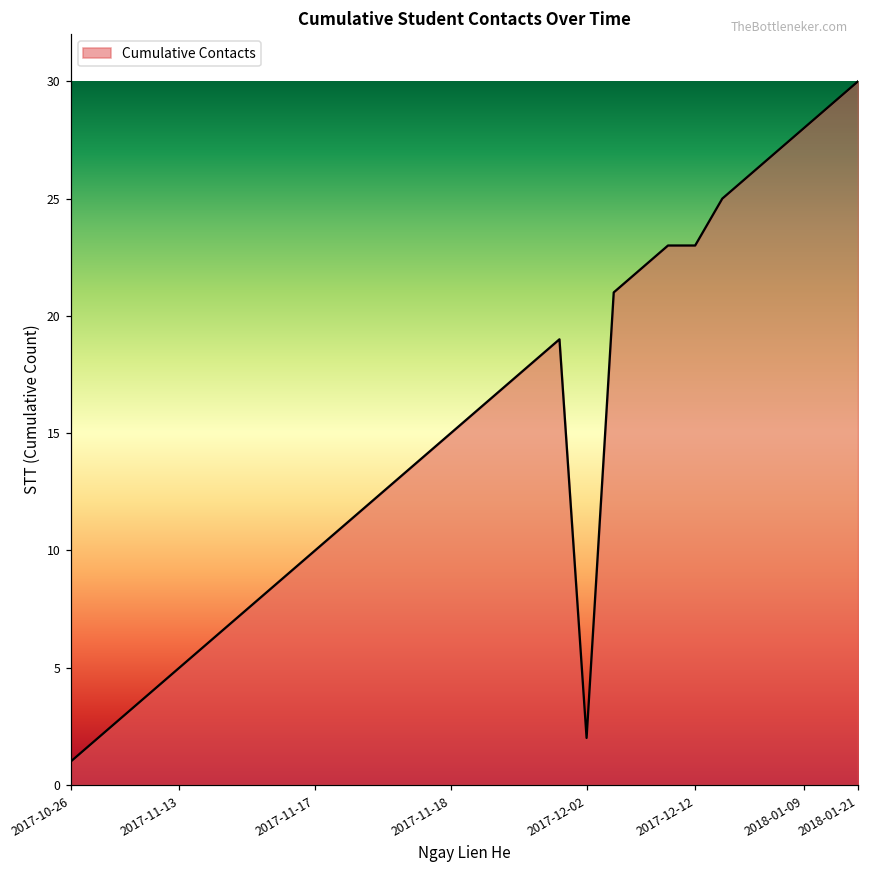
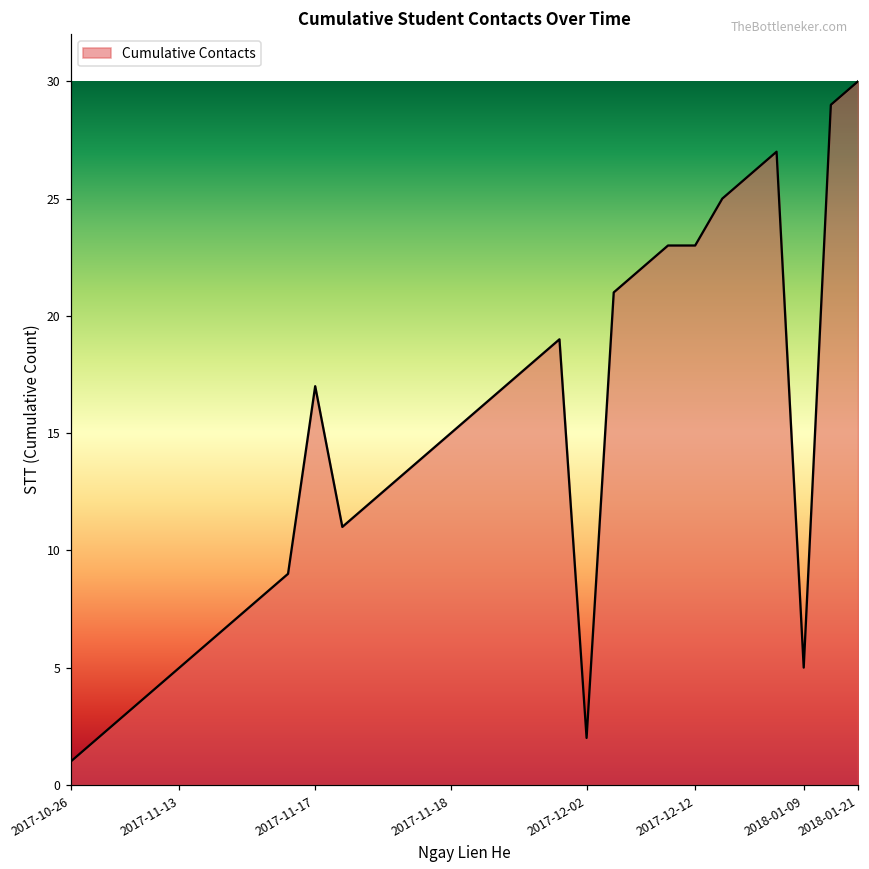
2017-11-17: 10 -> 17
2018-01-09: 28 -> 5
